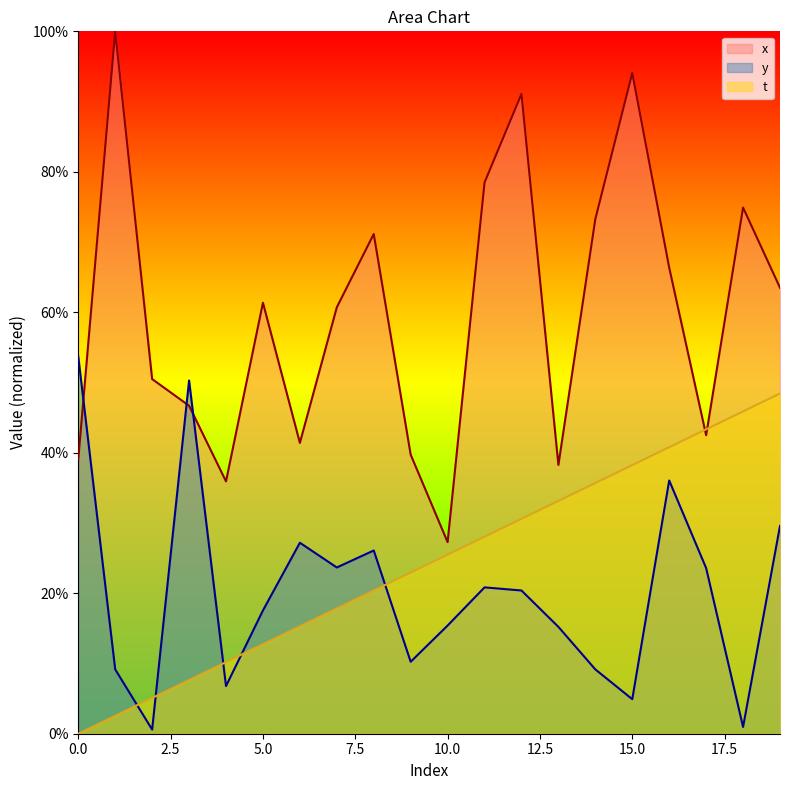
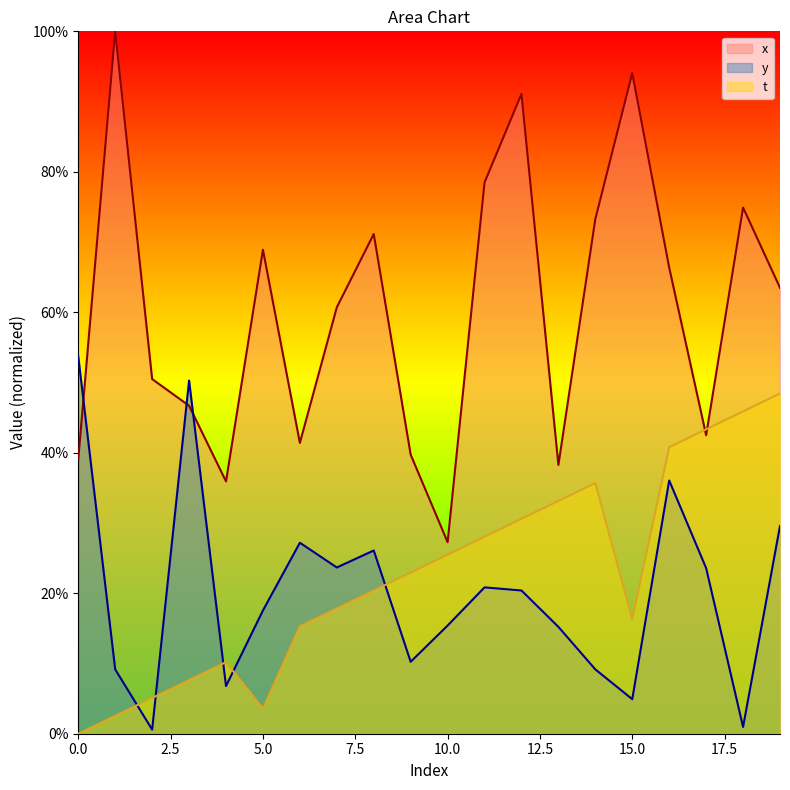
x, 5.0: 61% -> 69%
t, 5.0: 13% -> 4%
t, 15.0: 38% -> 16%
